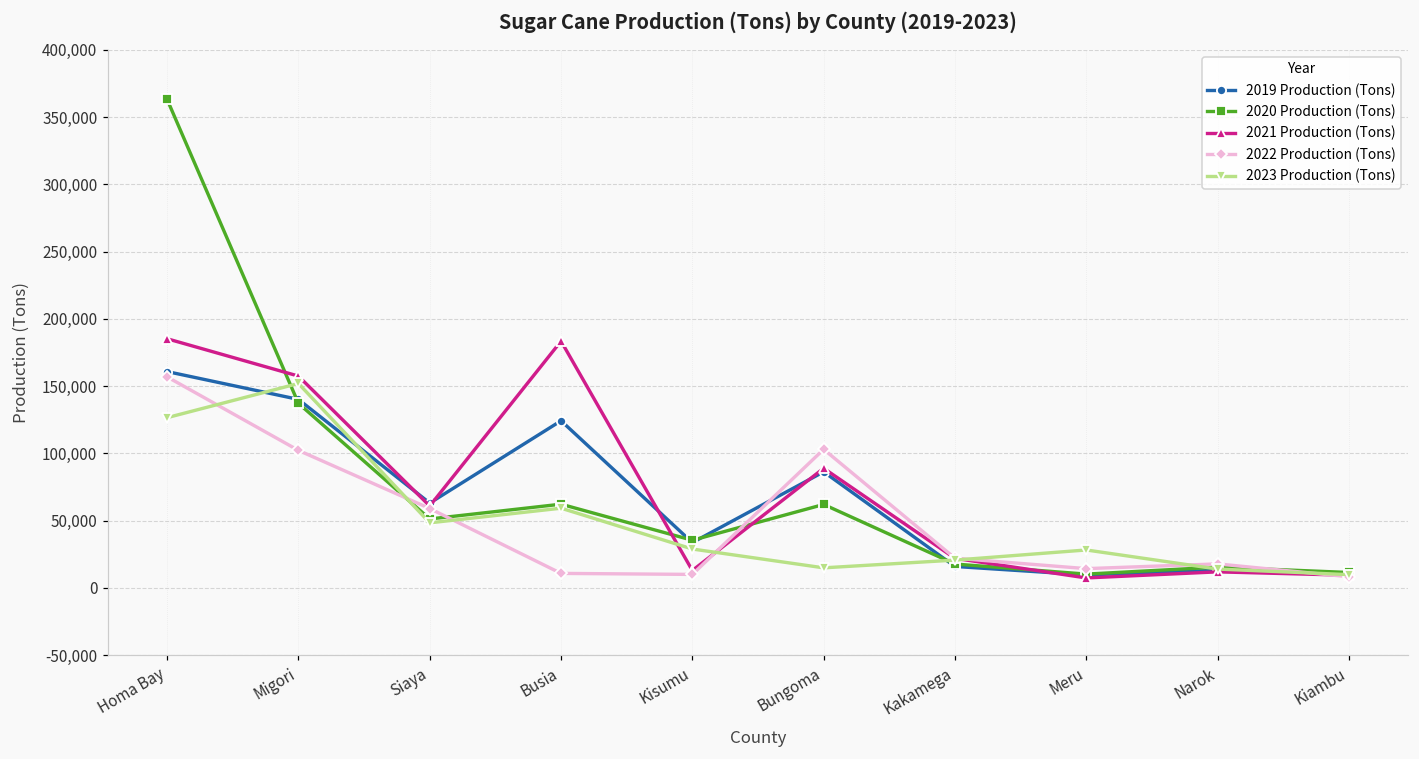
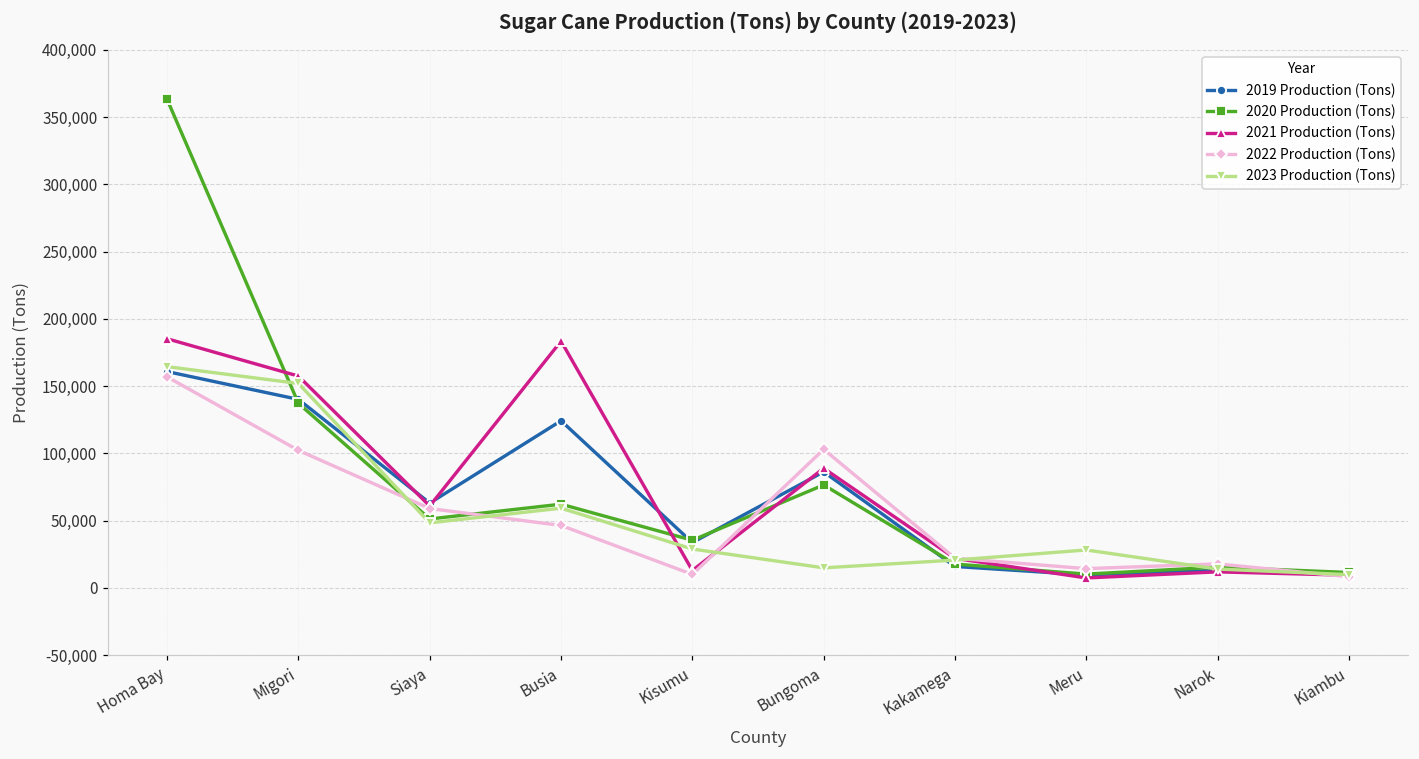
2023 Production (Tons), Homa Bay: 127,000 -> 165,000
2022 Production (Tons), Busia: 11,000 -> 46,000
2020 Production (Tons), Bungoma: 62,000 -> 77,000
